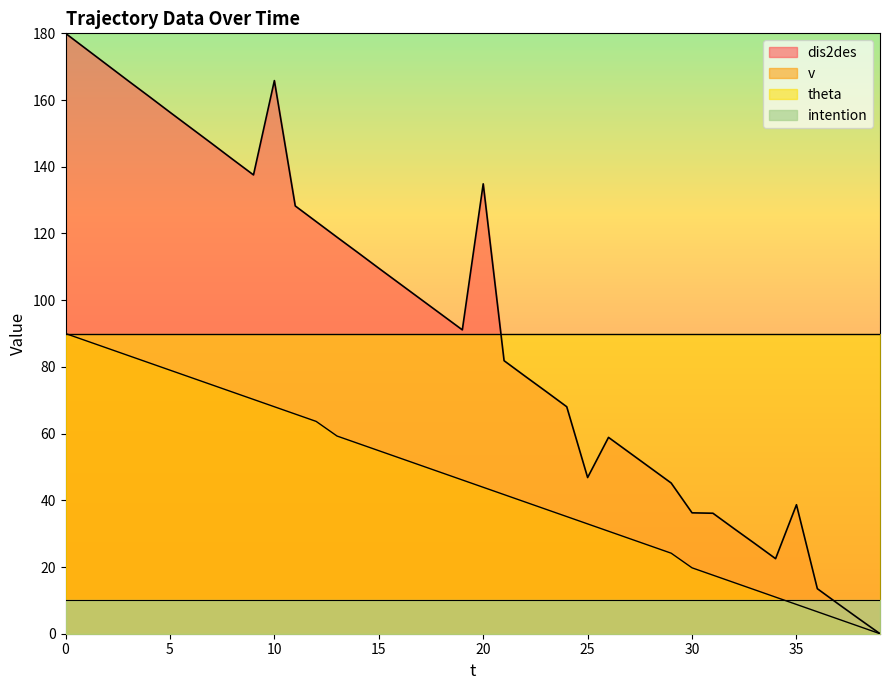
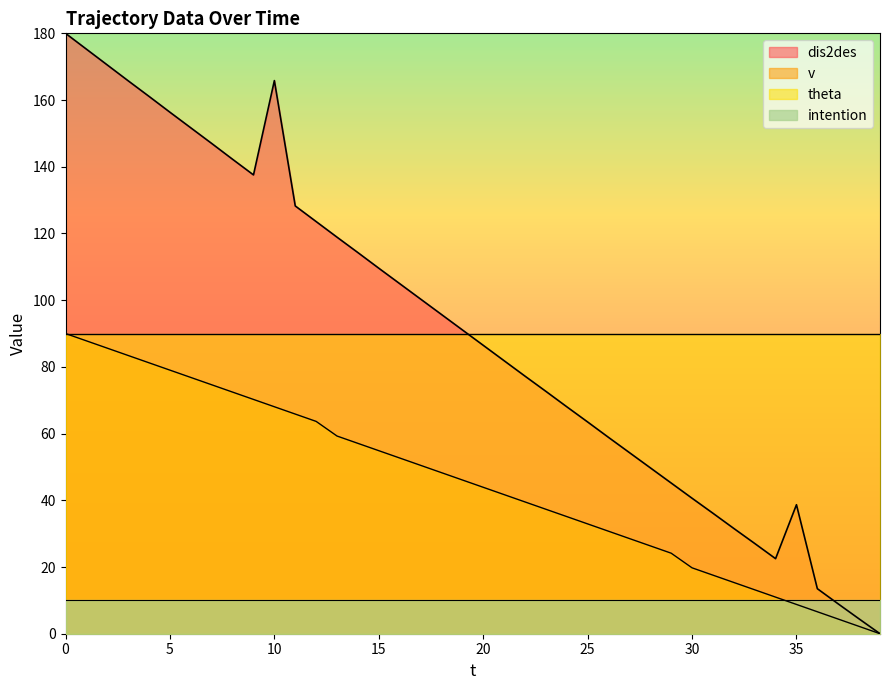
dis2des, 20: 135 -> 86
dis2des, 25: 47 -> 63
dis2des, 30: 36 -> 41
